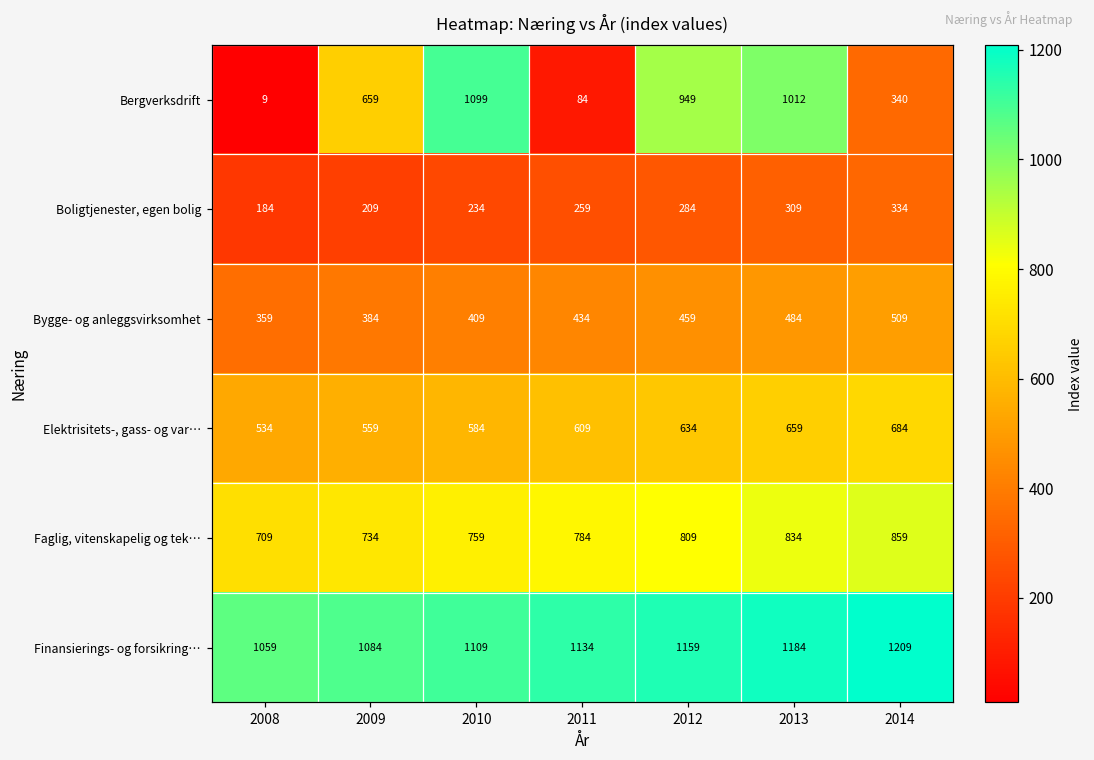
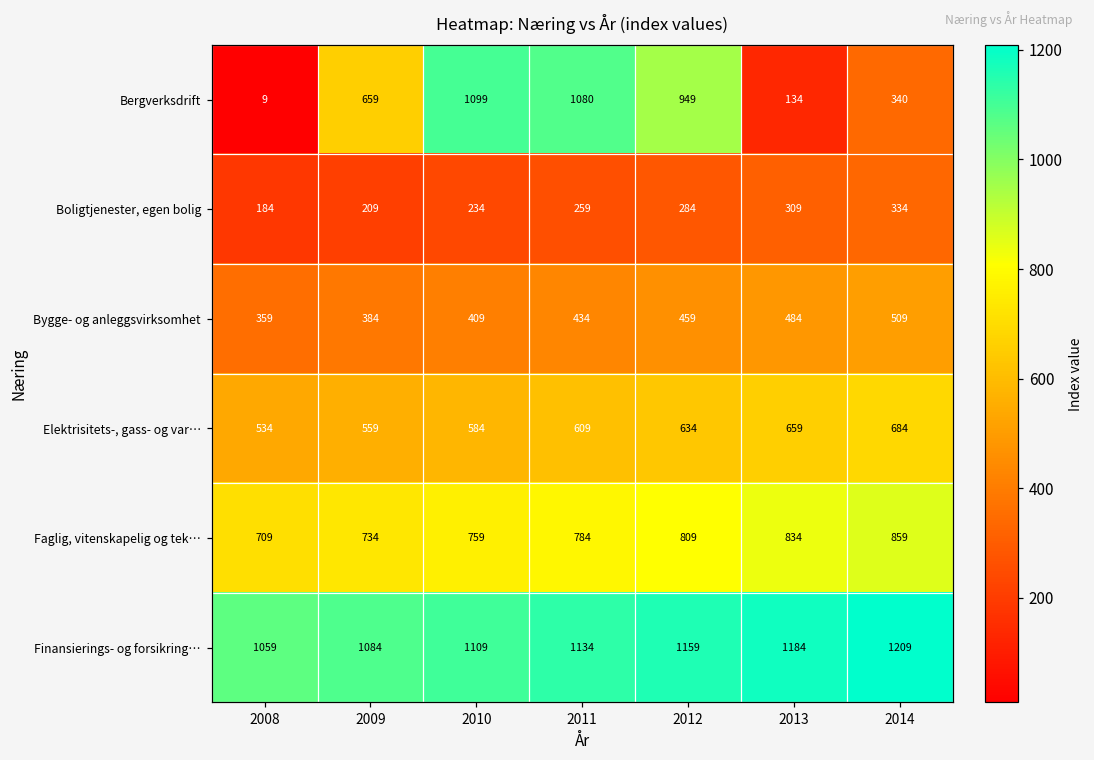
Bergverksdrift, 2011: 84 -> 1080
Bergverksdrift, 2013: 1012 -> 134
